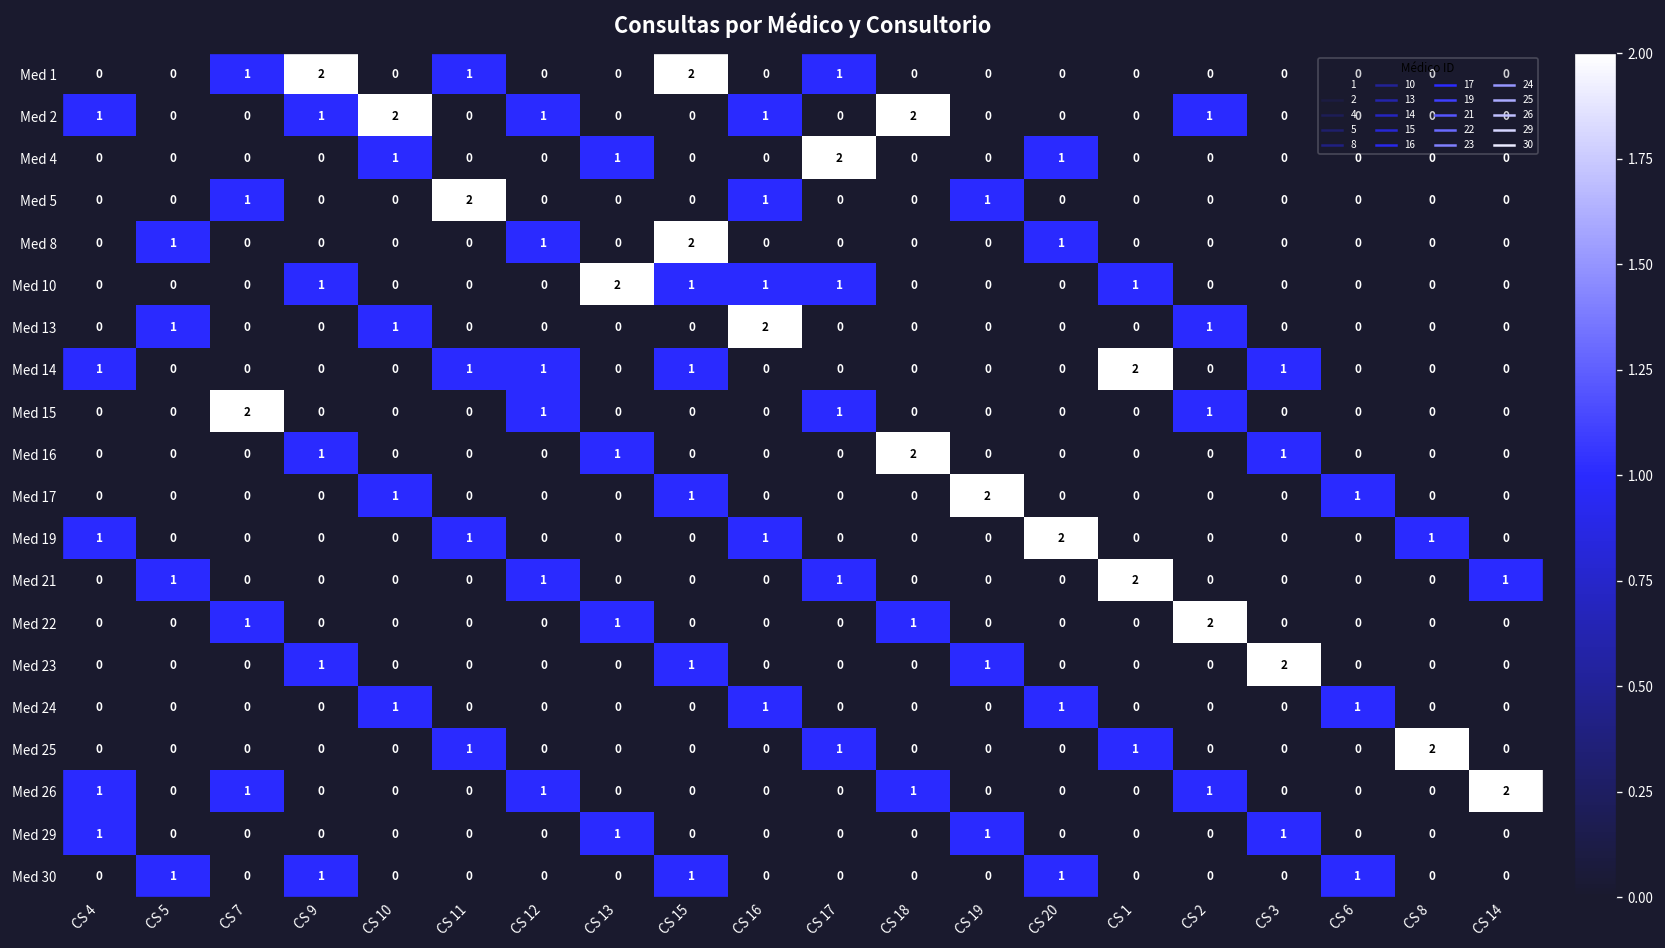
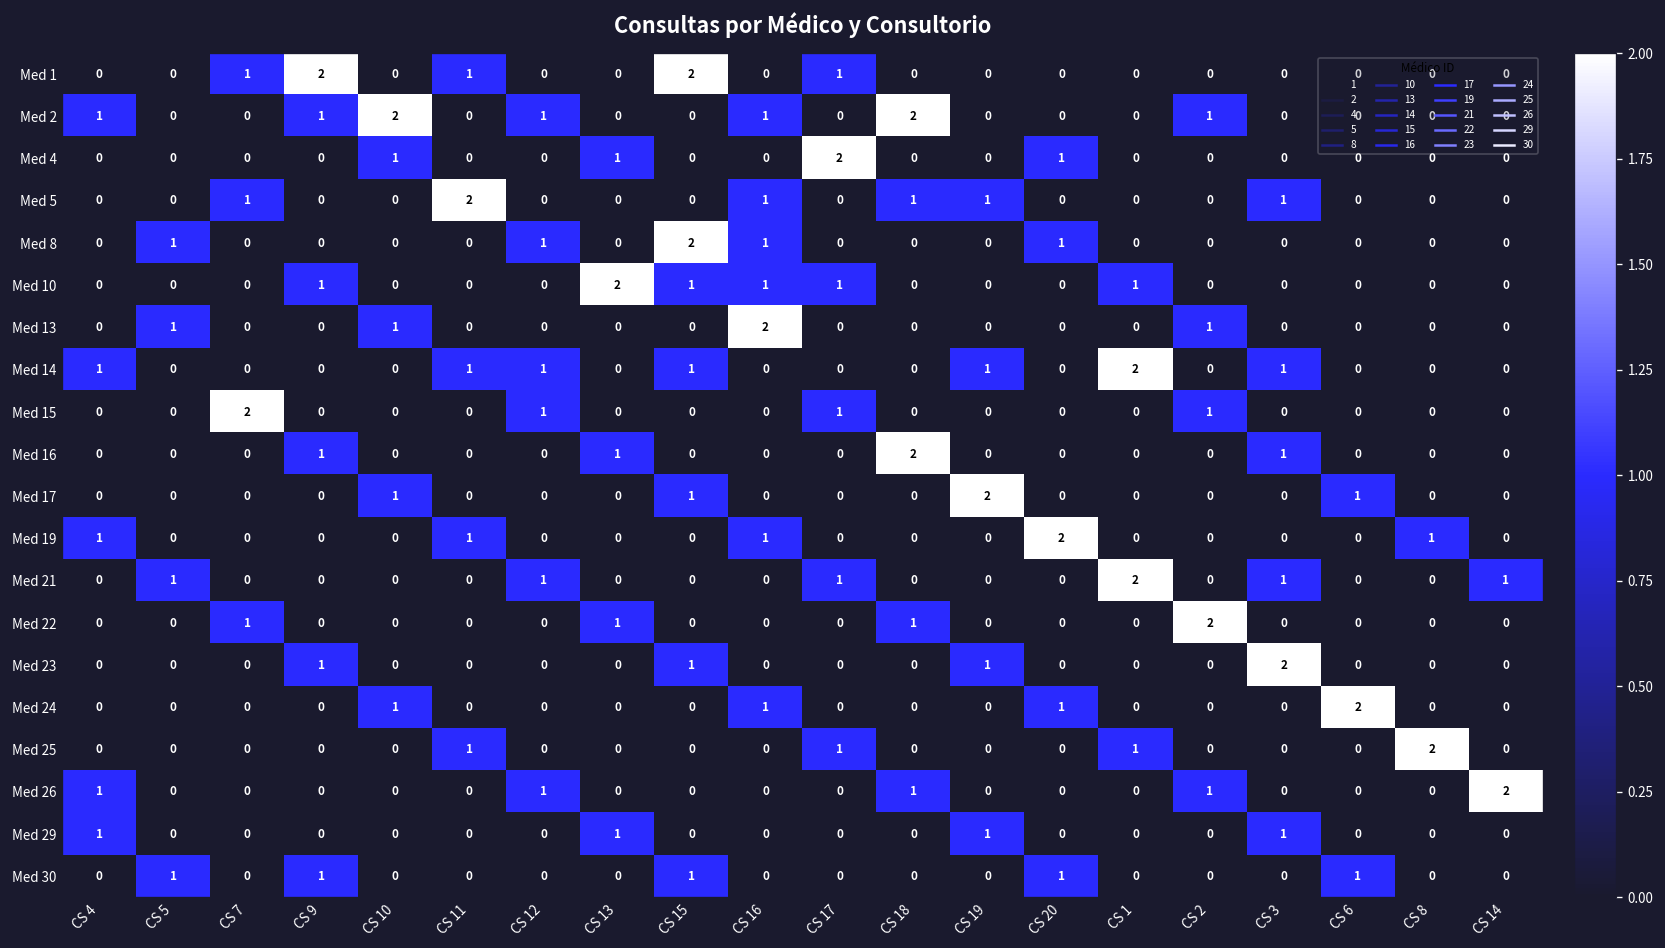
Med 5, CS 18: 0 -> 1
Med 5, CS 3: 0 -> 1
Med 8, CS 16: 0 -> 1
Med 14, CS 19: 0 -> 1
Med 21, CS 3: 0 -> 1
Med 24, CS 6: 1 -> 2
Med 26, CS 7: 1 -> 0
